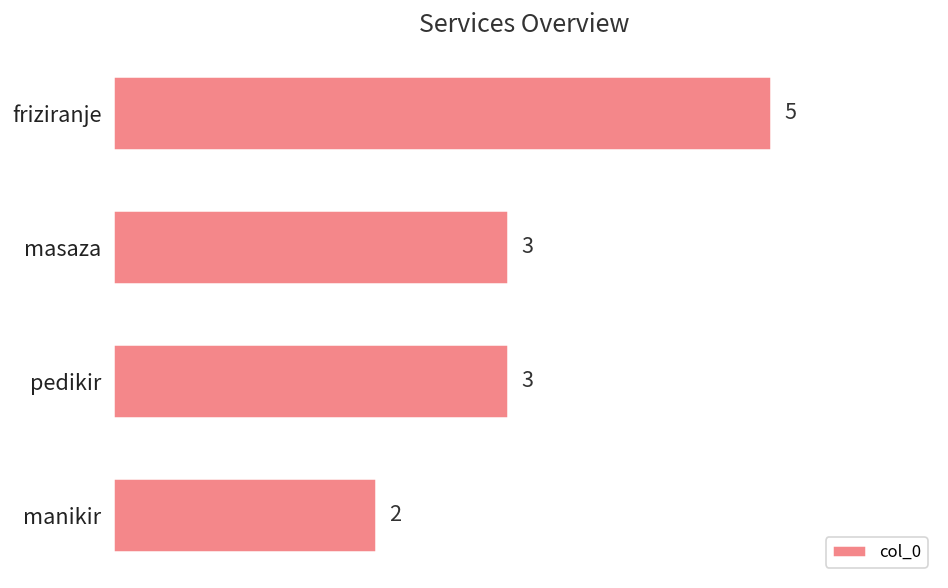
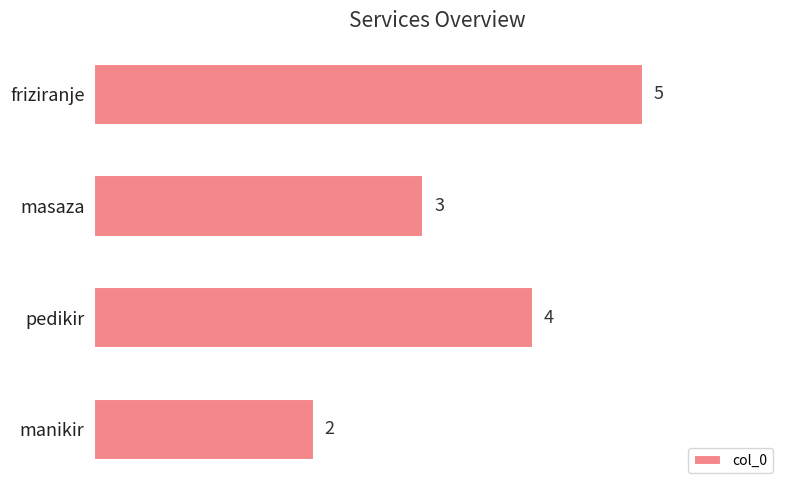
pedikir: 3 -> 4
